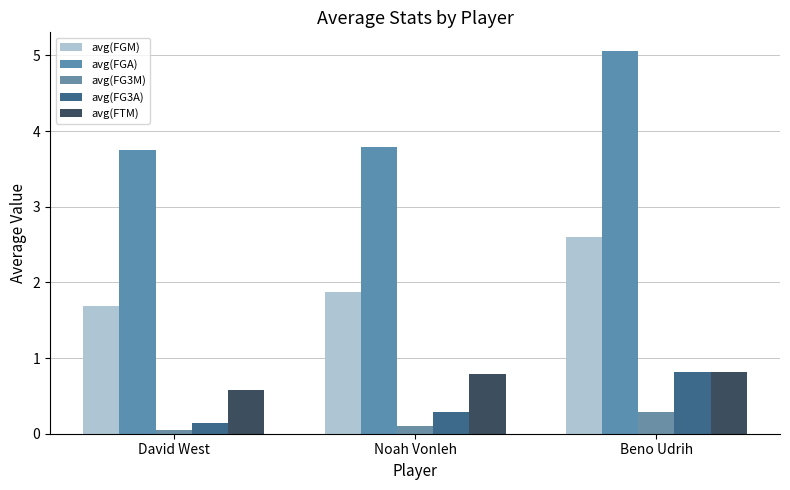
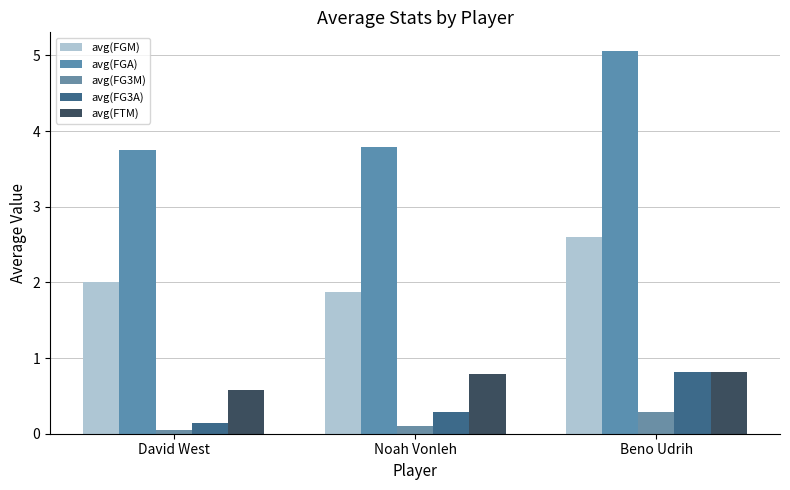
avg(FGM), David West: 1.7 -> 2.0
